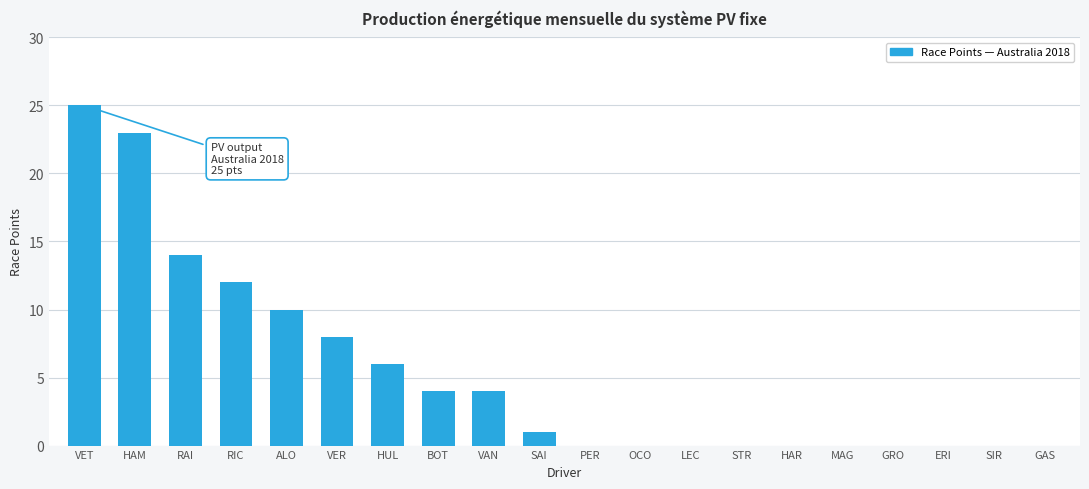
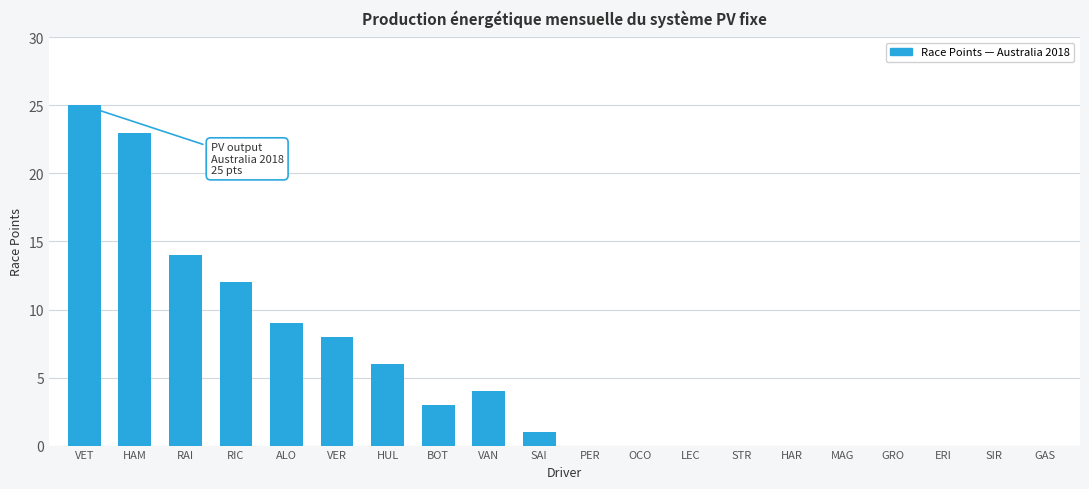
ALO: 10 -> 9
BOT: 4 -> 3
